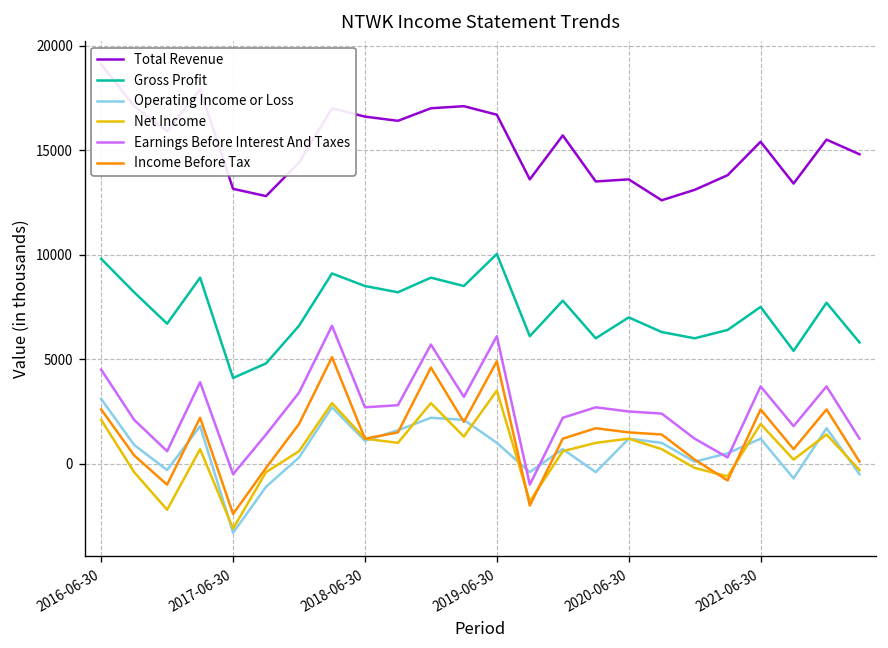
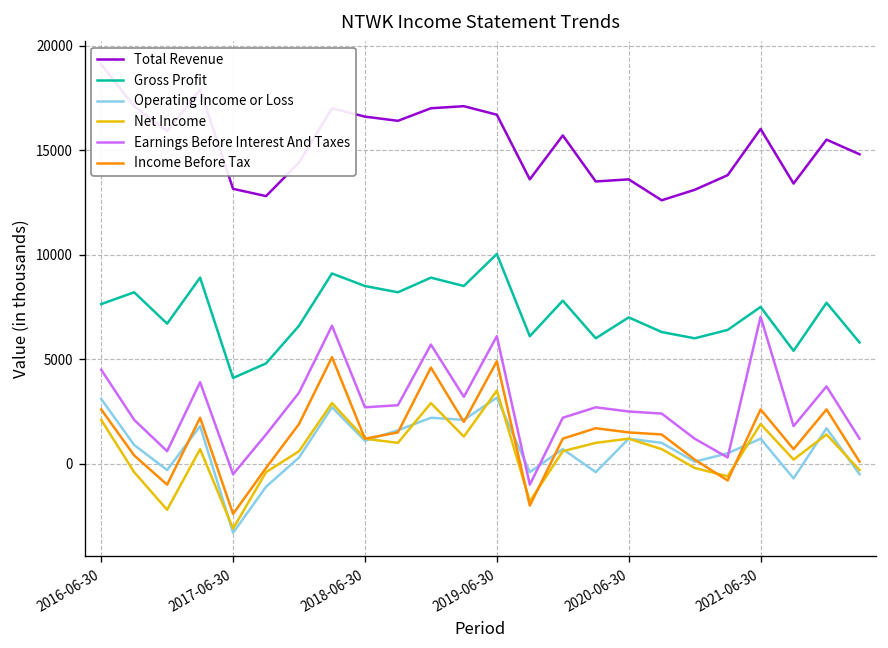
Gross Profit, 2016-06-30: 9800 -> 7600
Operating Income or Loss, 2019-06-30: 1000 -> 3200
Total Revenue, 2021-06-30: 15400 -> 16000
Earnings Before Interest And Taxes, 2021-06-30: 3700 -> 7000
